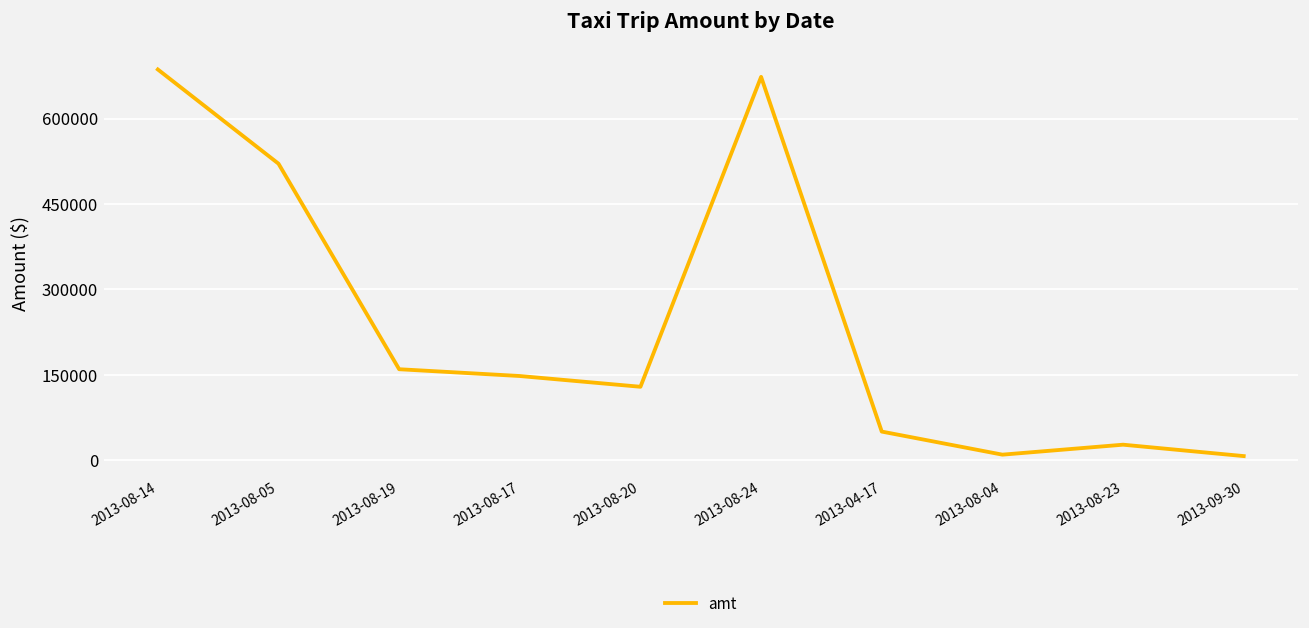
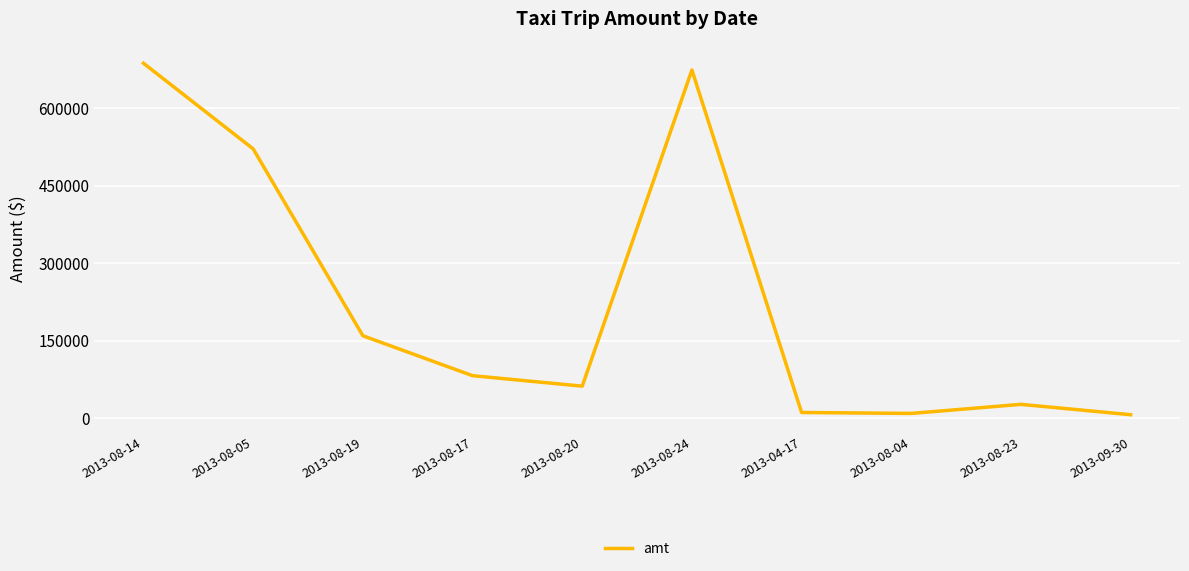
2013-08-17: 150000 -> 80000
2013-08-20: 130000 -> 60000
2013-04-17: 50000 -> 10000
